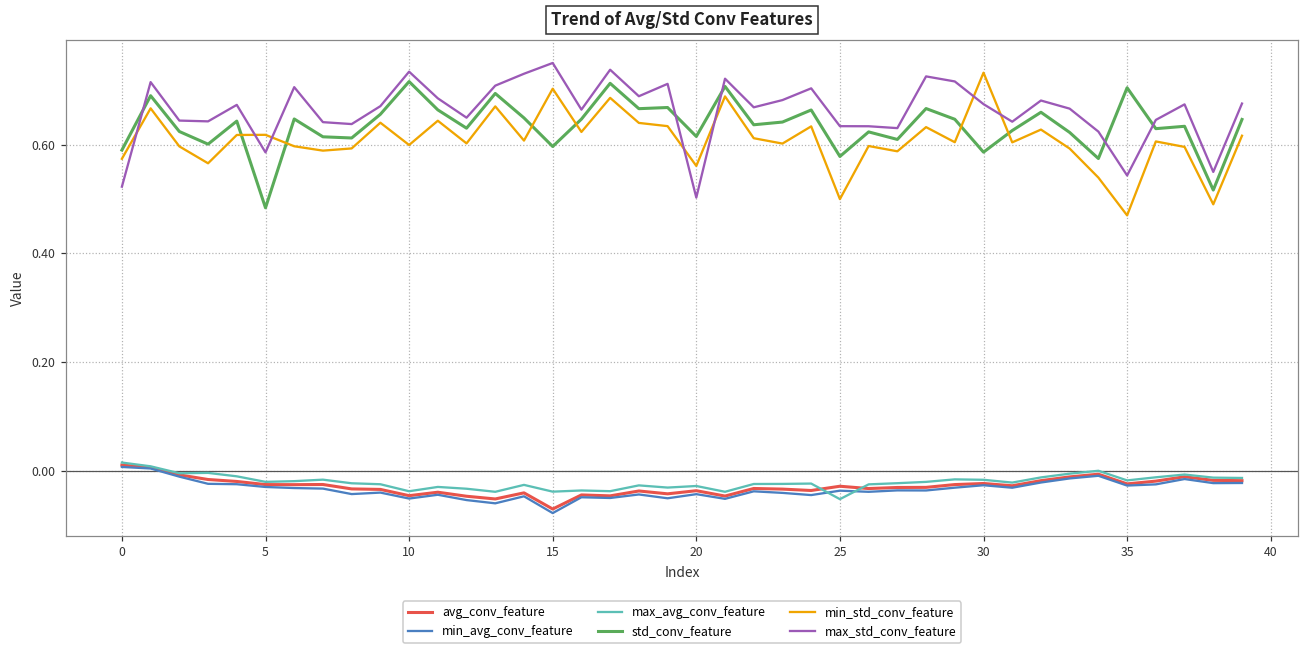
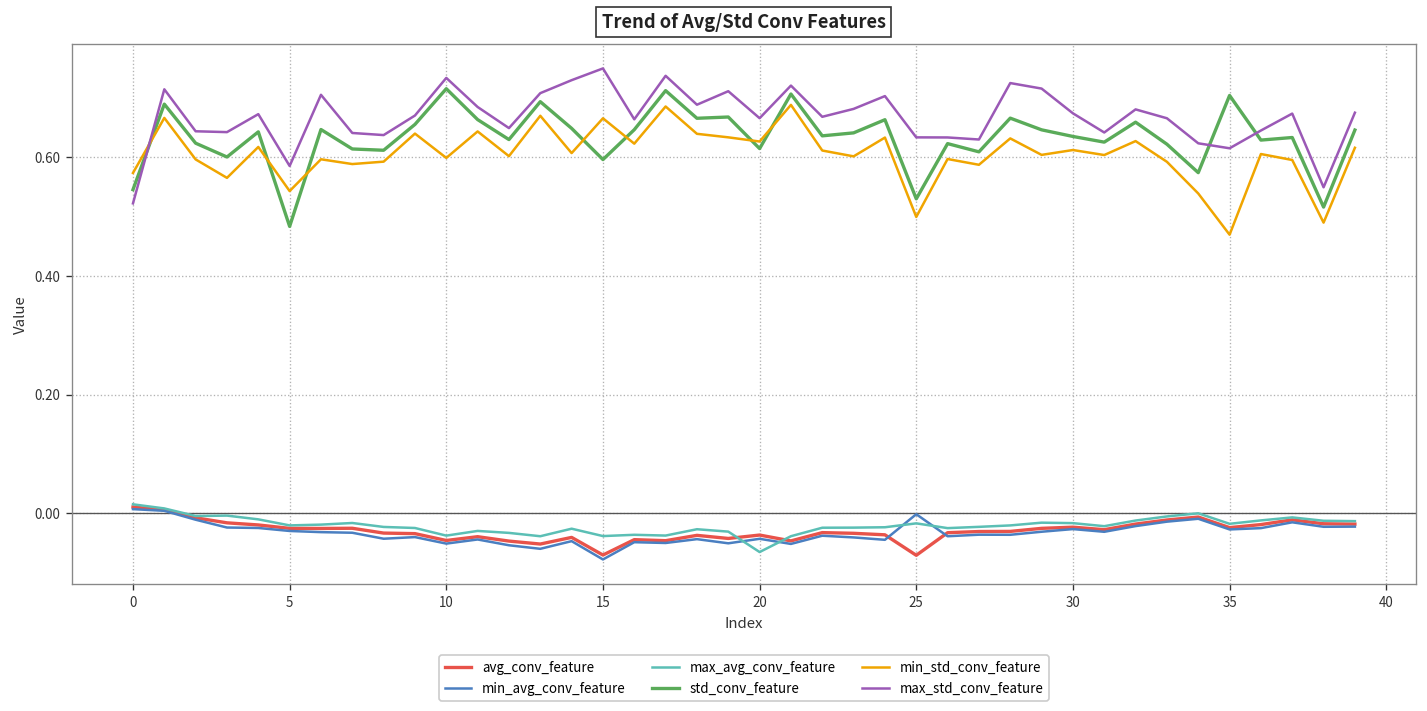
std_conv_feature, 0: 0.59 -> 0.55
min_std_conv_feature, 5: 0.62 -> 0.54
min_std_conv_feature, 15: 0.70 -> 0.67
max_avg_conv_feature, 20: -0.03 -> -0.07
min_std_conv_feature, 20: 0.56 -> 0.63
max_std_conv_feature, 20: 0.50 -> 0.67
avg_conv_feature, 25: -0.03 -> -0.07
min_avg_conv_feature, 25: -0.04 -> 0.00
max_avg_conv_feature, 25: -0.05 -> -0.02
std_conv_feature, 25: 0.58 -> 0.53
std_conv_feature, 30: 0.59 -> 0.64
min_std_conv_feature, 30: 0.73 -> 0.61
max_std_conv_feature, 35: 0.54 -> 0.62
